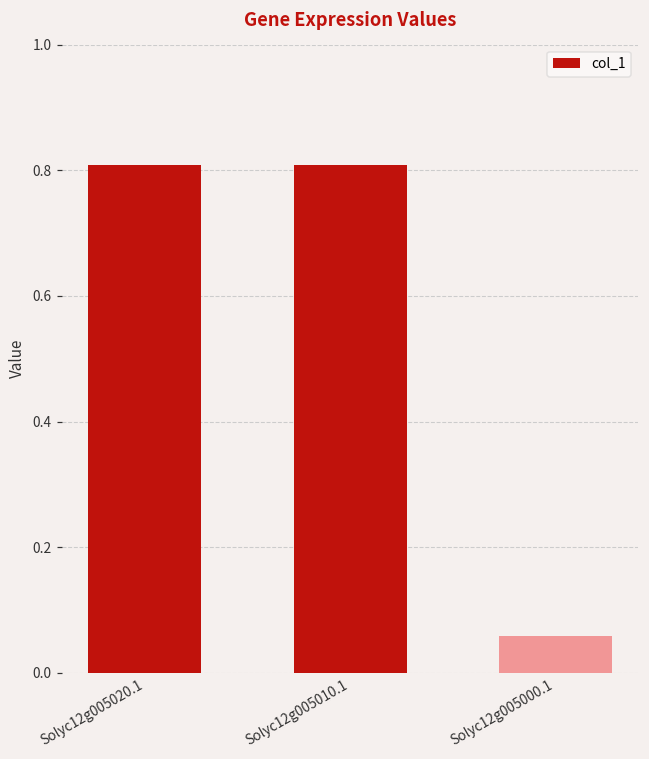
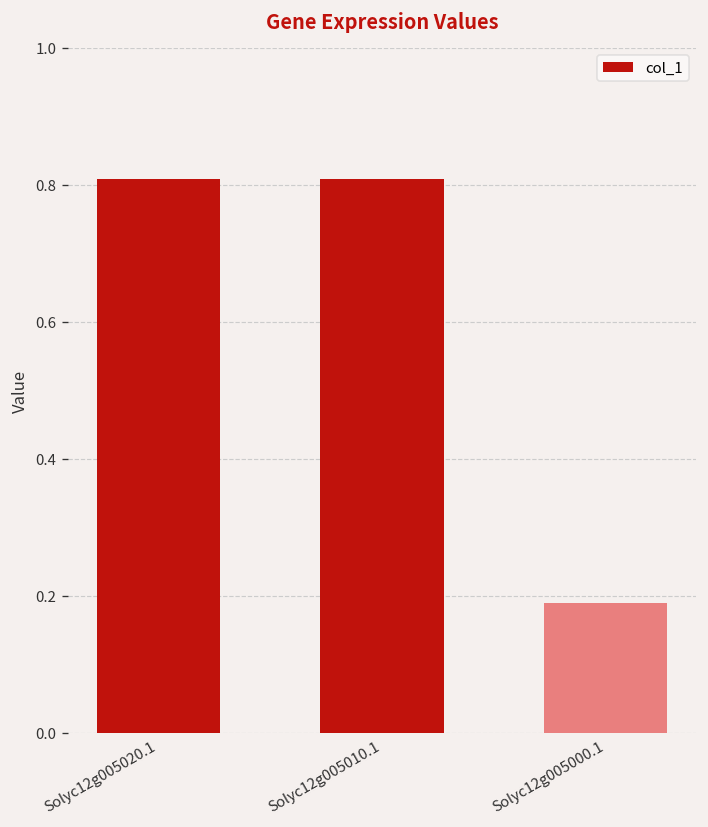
Solyc12g005000.1: 0.06 -> 0.19
